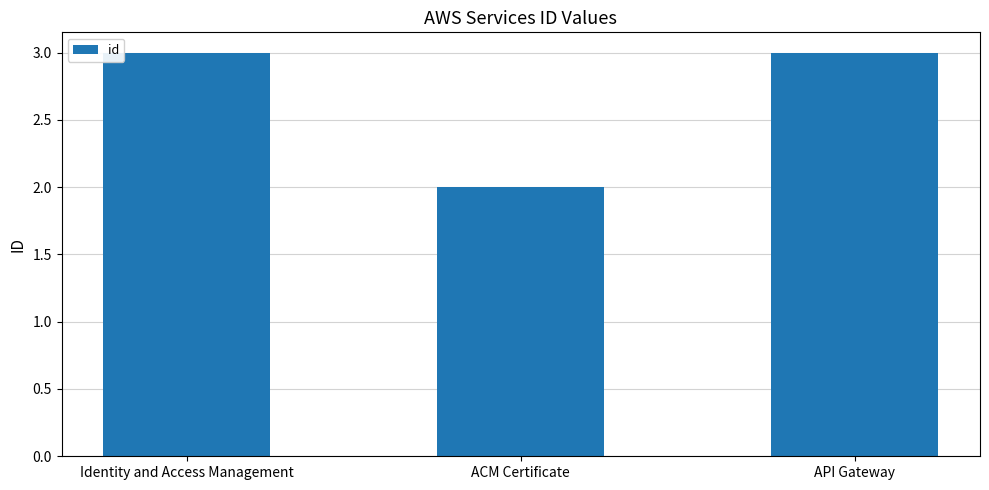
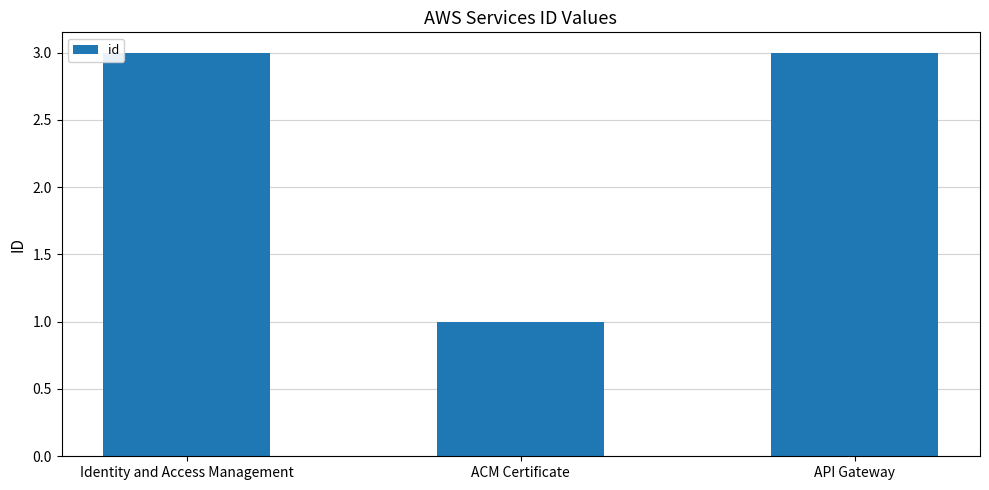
ACM Certificate: 2 -> 1
